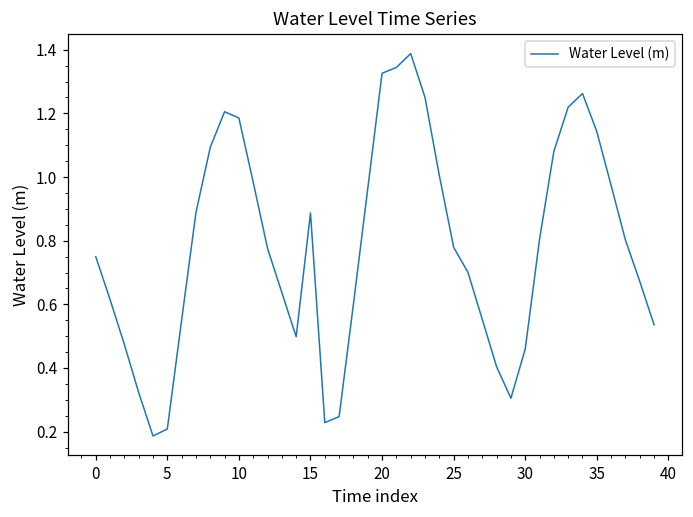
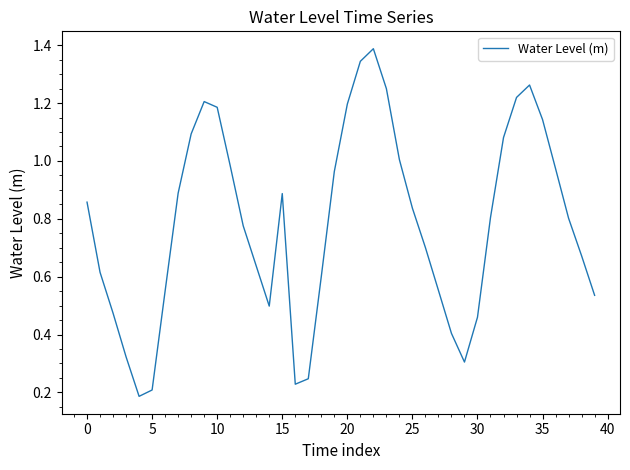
0: 0.75 -> 0.86
20: 1.33 -> 1.20
25: 0.78 -> 0.84
